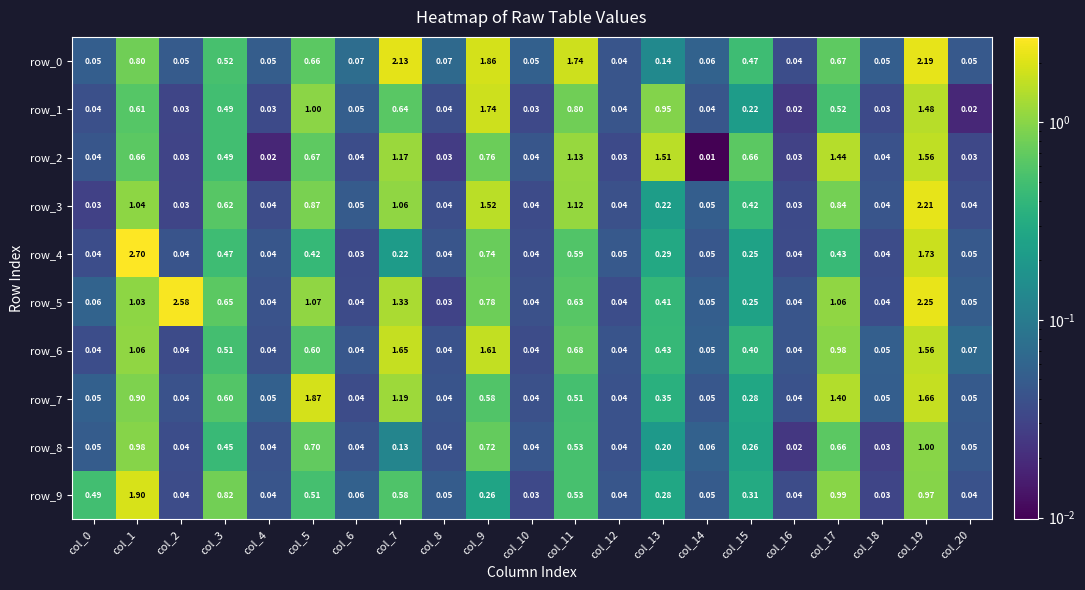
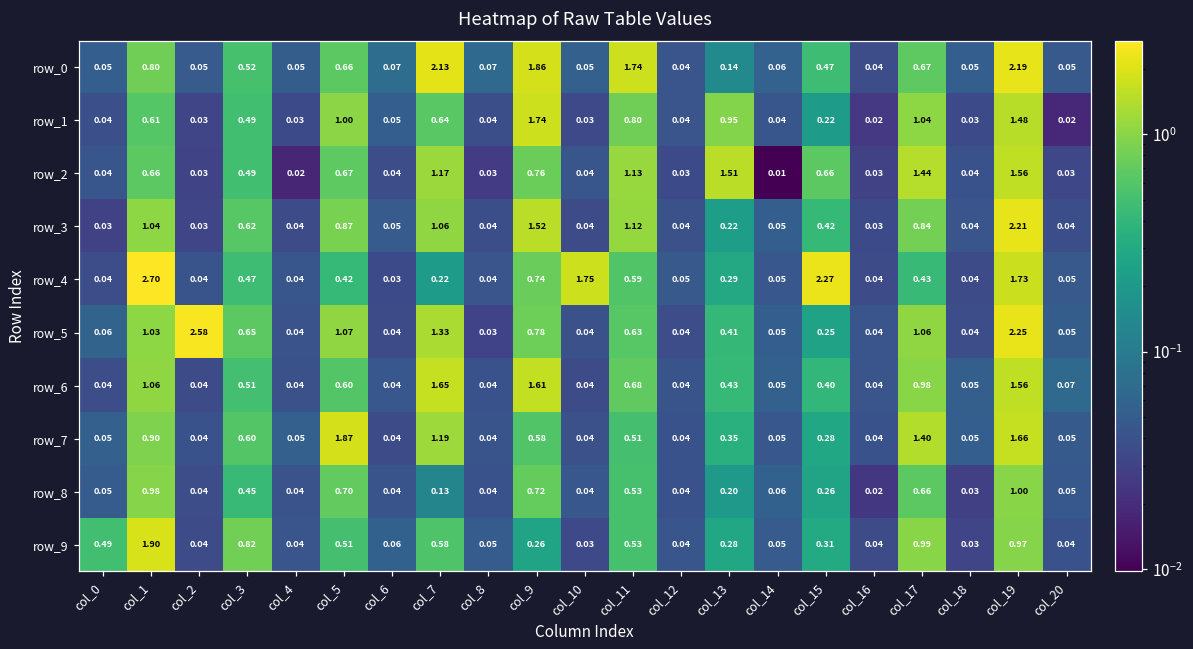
row_1, col_17: 0.52 -> 1.04
row_4, col_10: 0.04 -> 1.75
row_4, col_15: 0.25 -> 2.27
